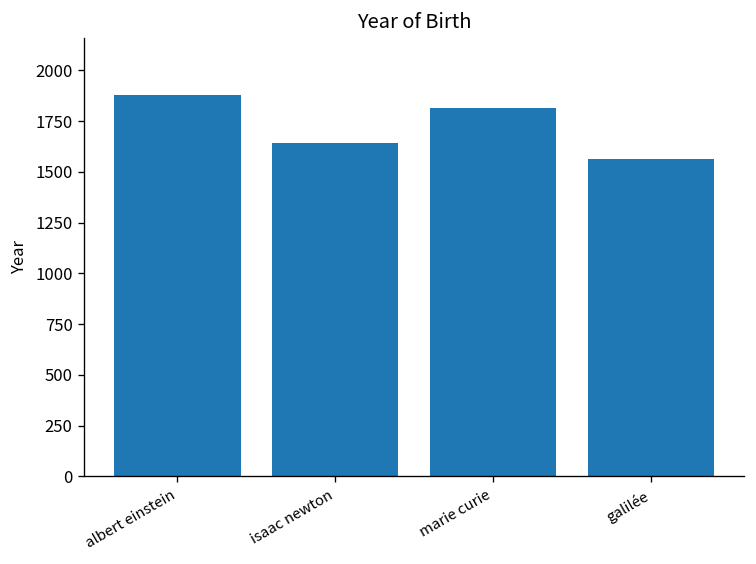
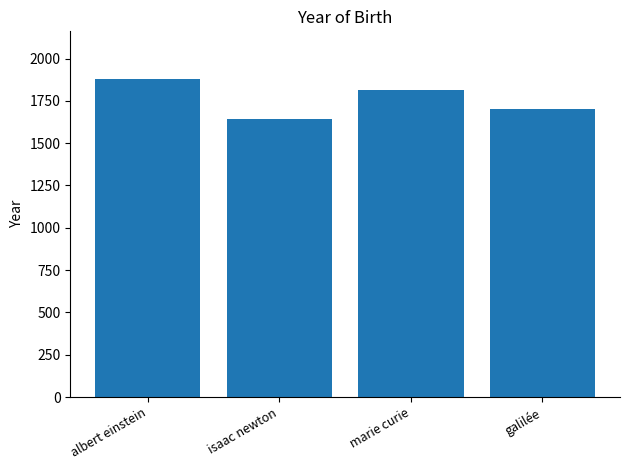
galilée: 1560 -> 1700
